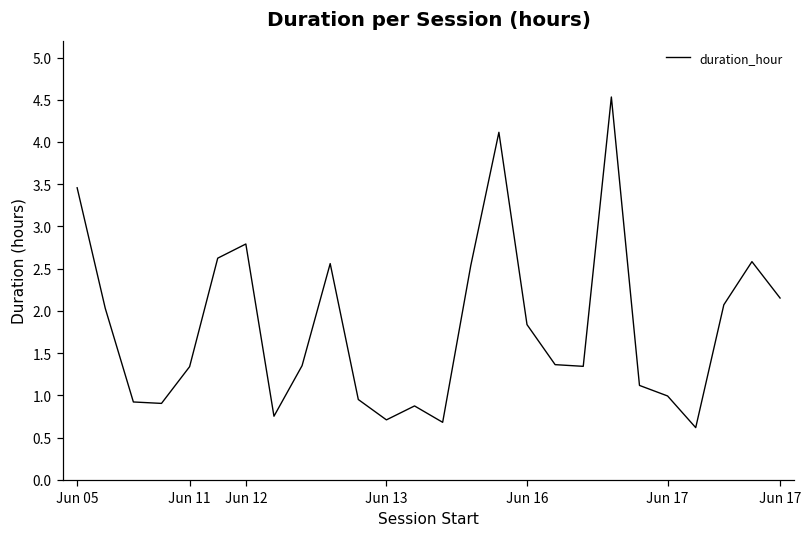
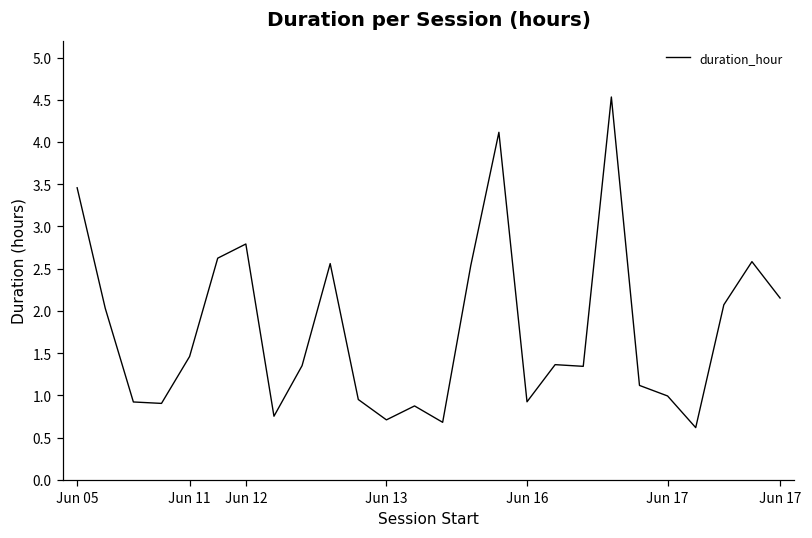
Jun 11: 1.3 -> 1.5
Jun 16: 1.8 -> 0.9
